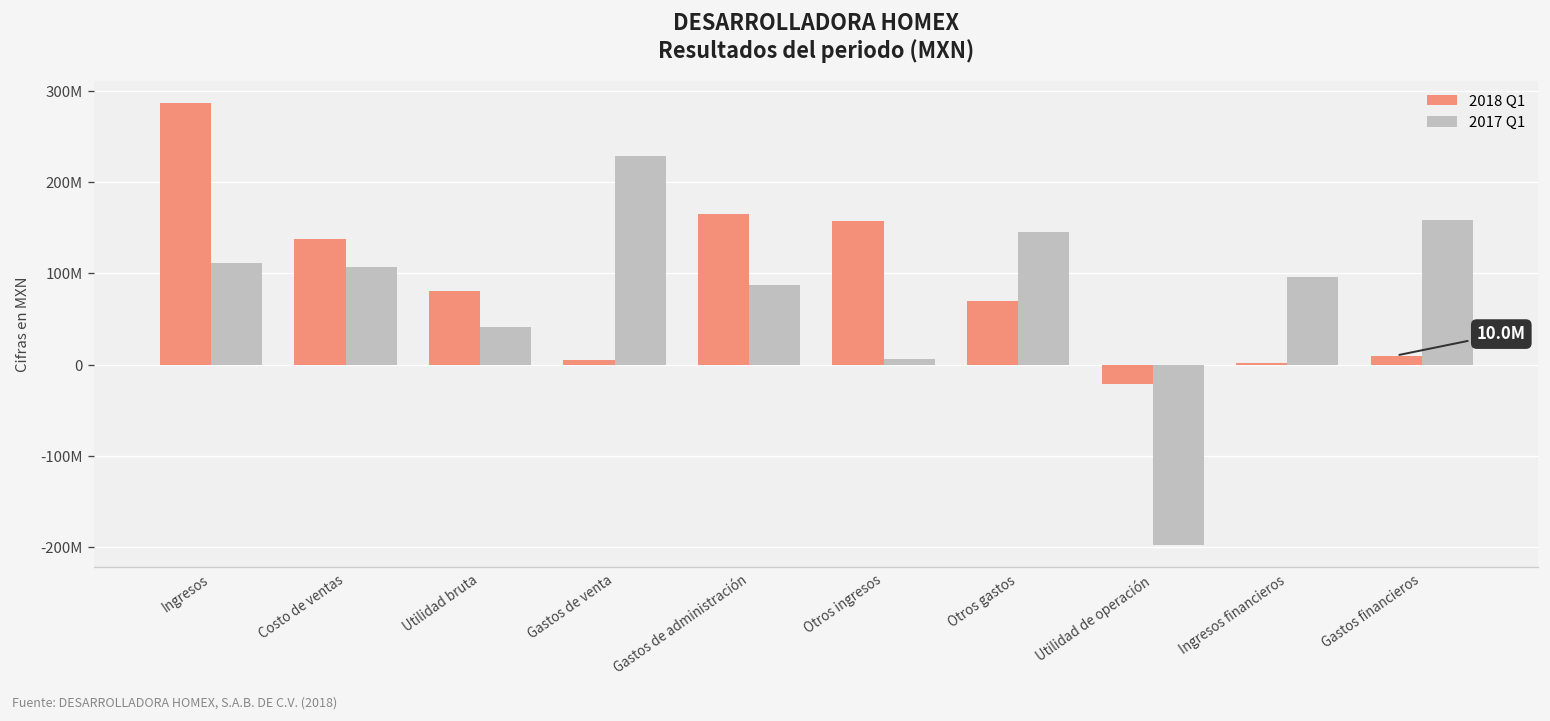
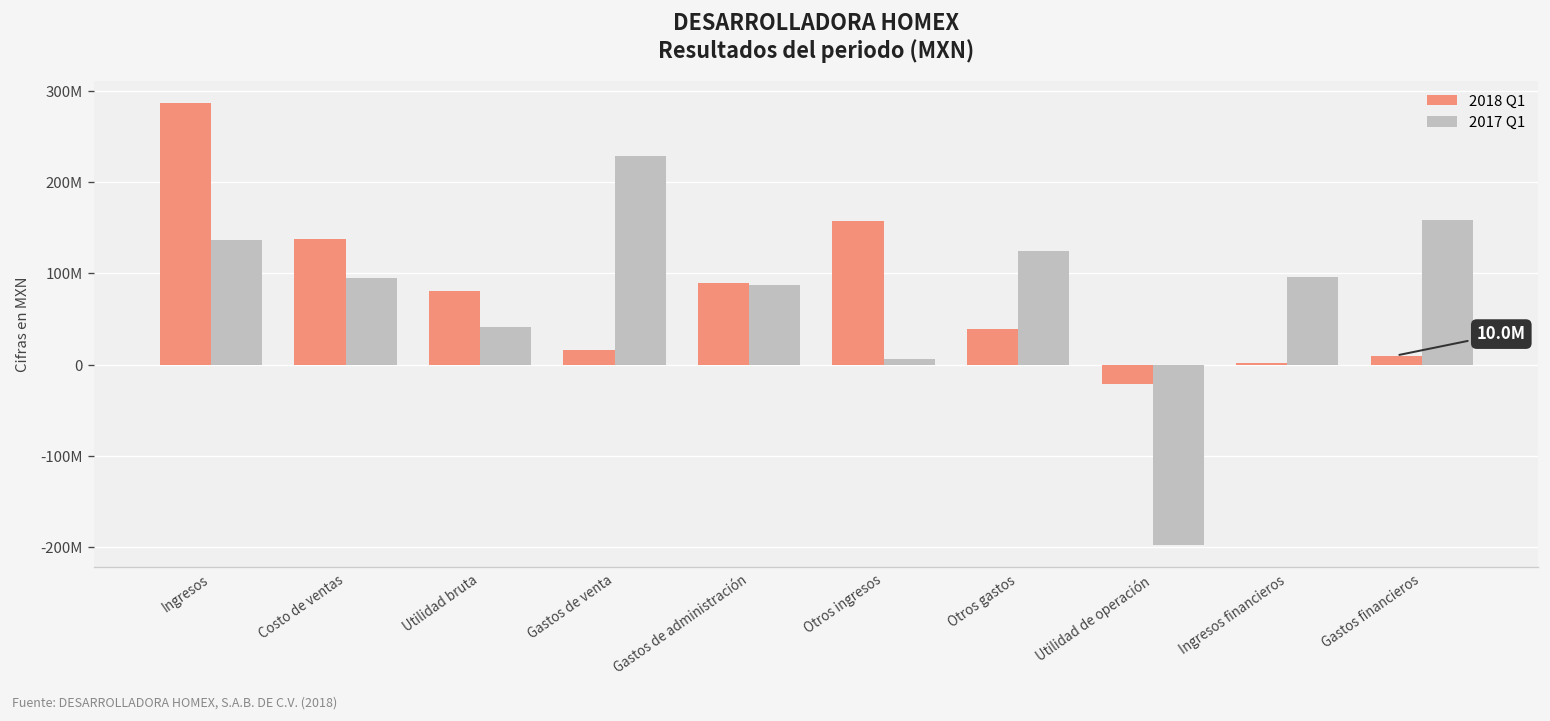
2017 Q1, Ingresos: 110000000 -> 140000000
2017 Q1, Costo de ventas: 110000000 -> 100000000
2018 Q1, Gastos de venta: 10000000 -> 20000000
2018 Q1, Gastos de administración: 170000000 -> 90000000
2018 Q1, Otros gastos: 70000000 -> 40000000
2017 Q1, Otros gastos: 150000000 -> 120000000
